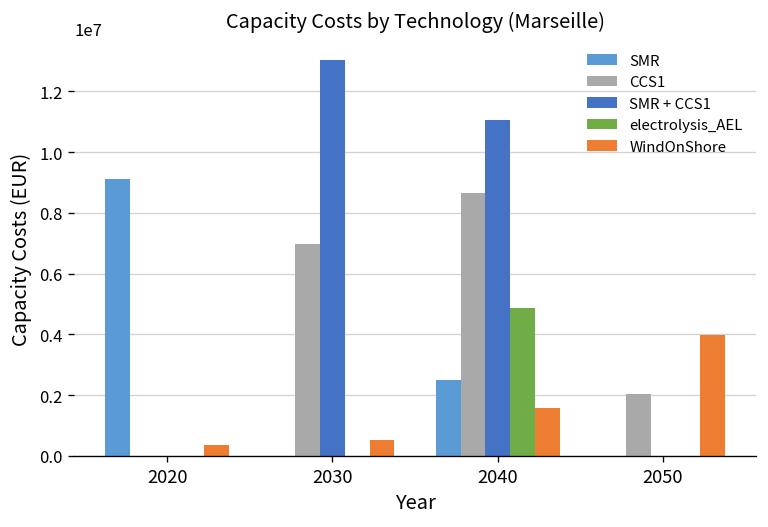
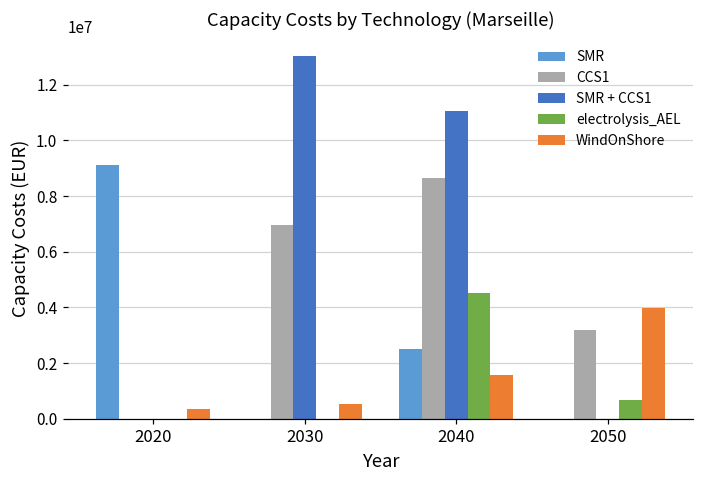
electrolysis_AEL, 2040: 4900000 -> 4500000
CCS1, 2050: 2100000 -> 3200000
electrolysis_AEL, 2050: 0 -> 700000
